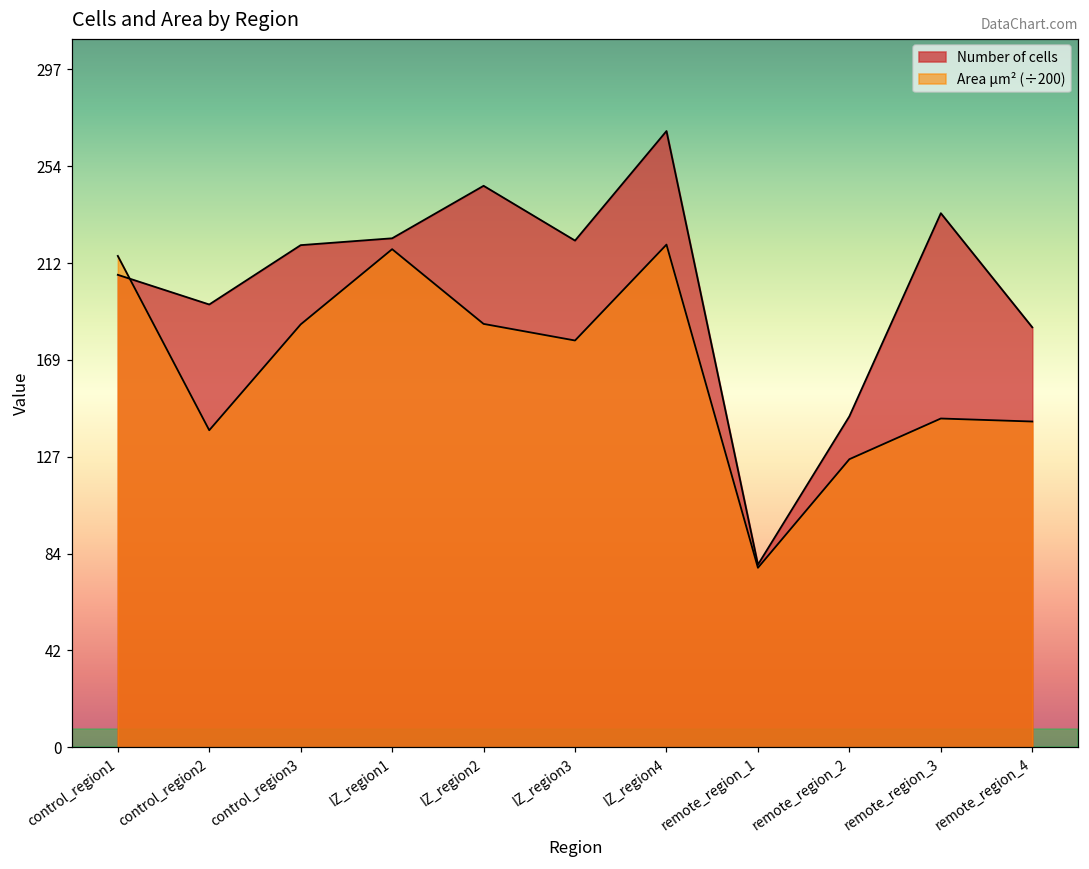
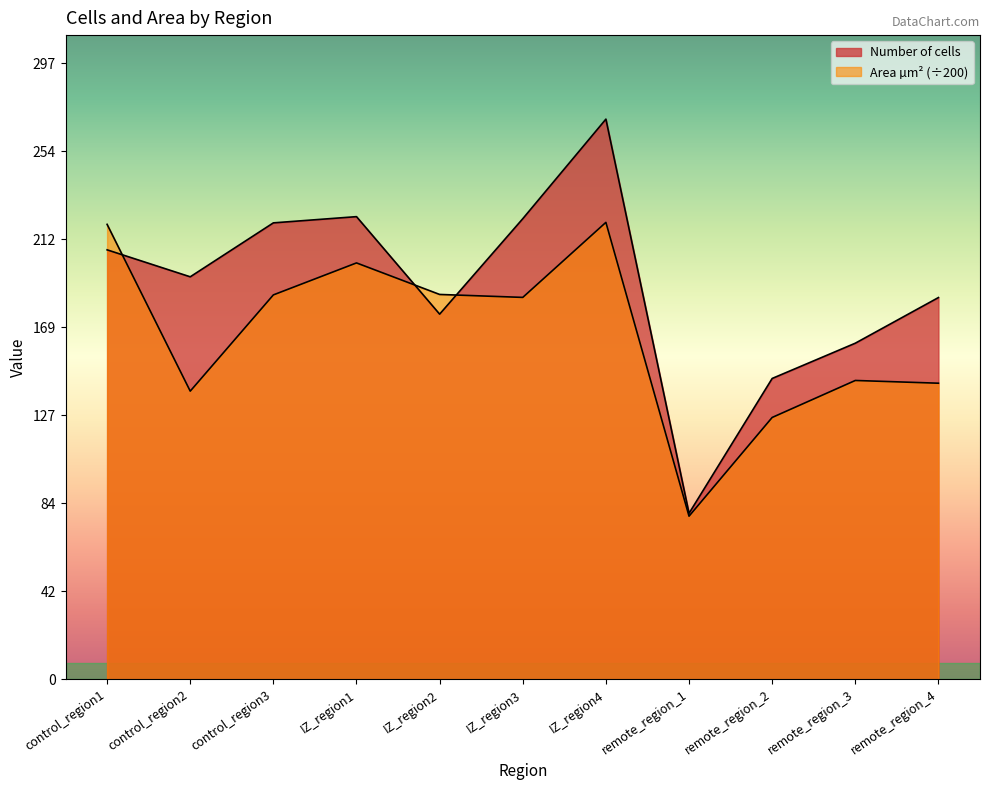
Area µm² (÷200), control_region1: 215 -> 219
Area µm² (÷200), IZ_region1: 218 -> 201
Number of cells, IZ_region2: 246 -> 176
Area µm² (÷200), IZ_region3: 178 -> 184
Number of cells, remote_region_3: 234 -> 162
